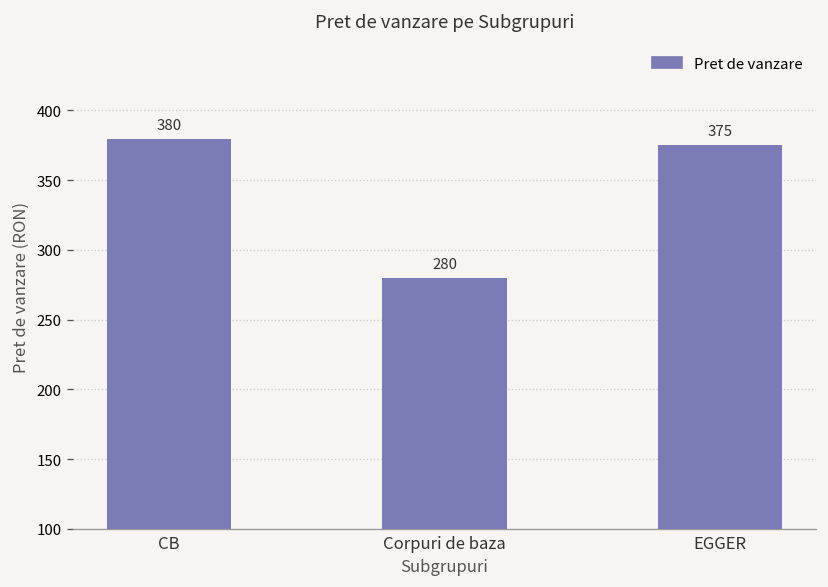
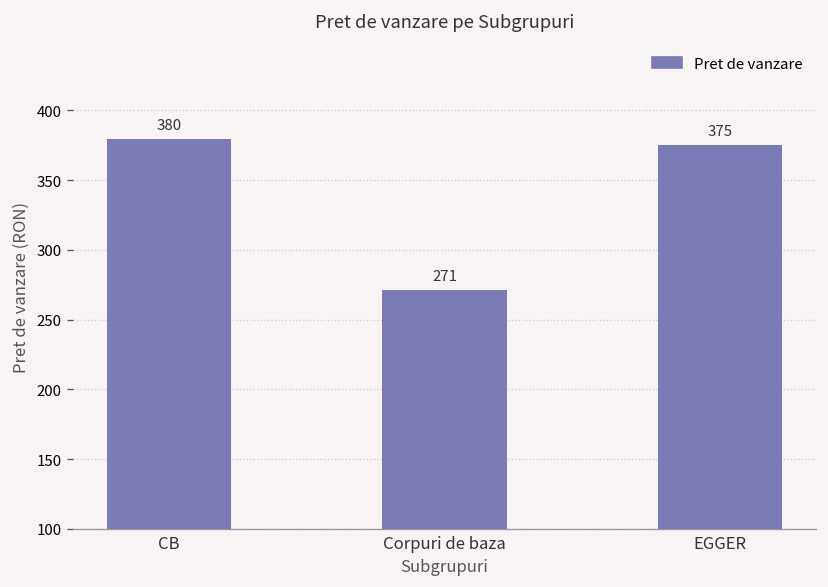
Corpuri de baza: 280 -> 271
